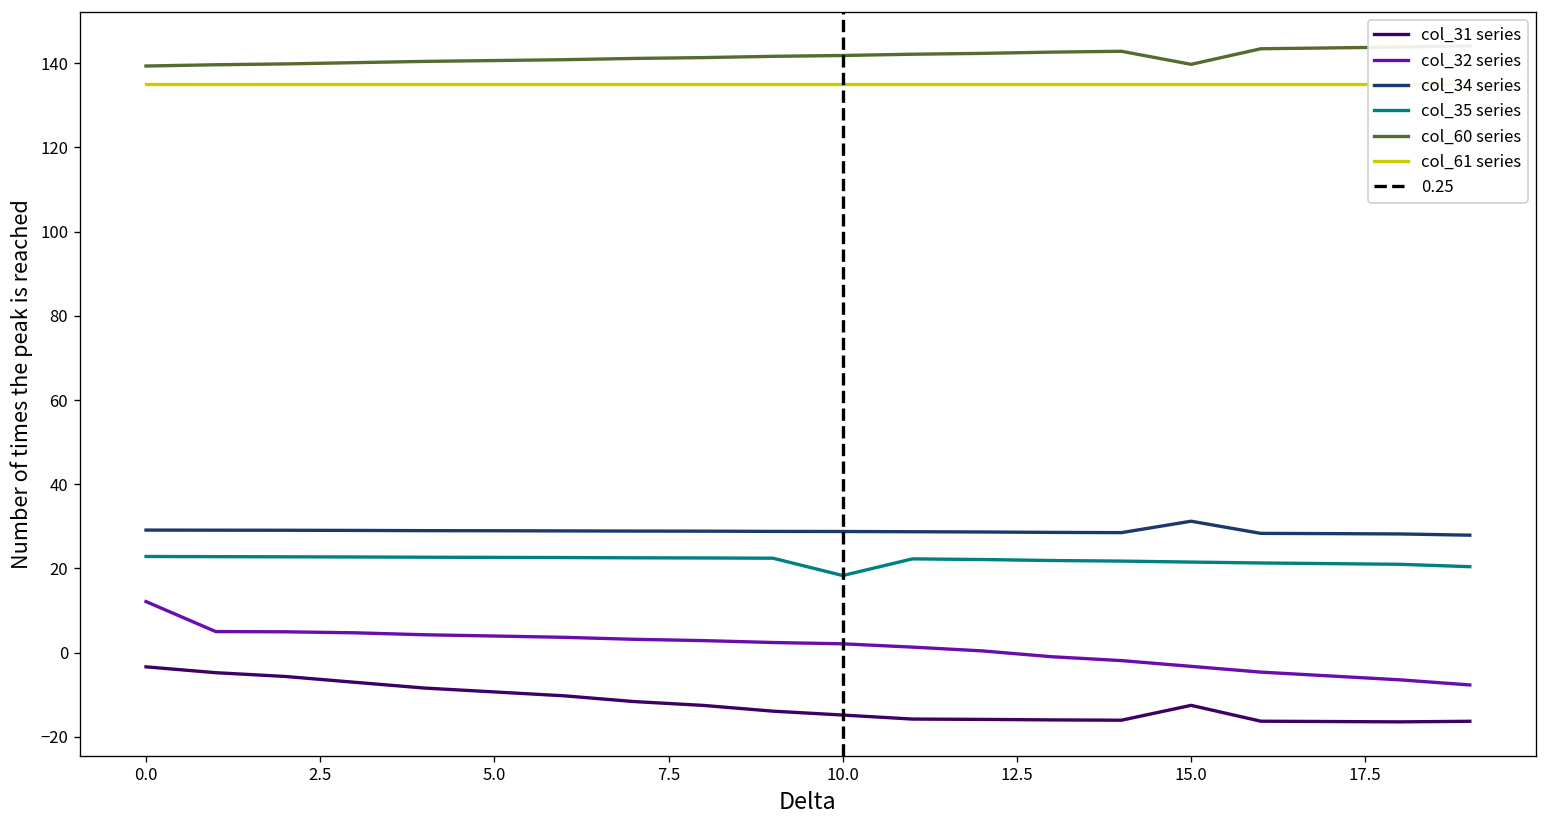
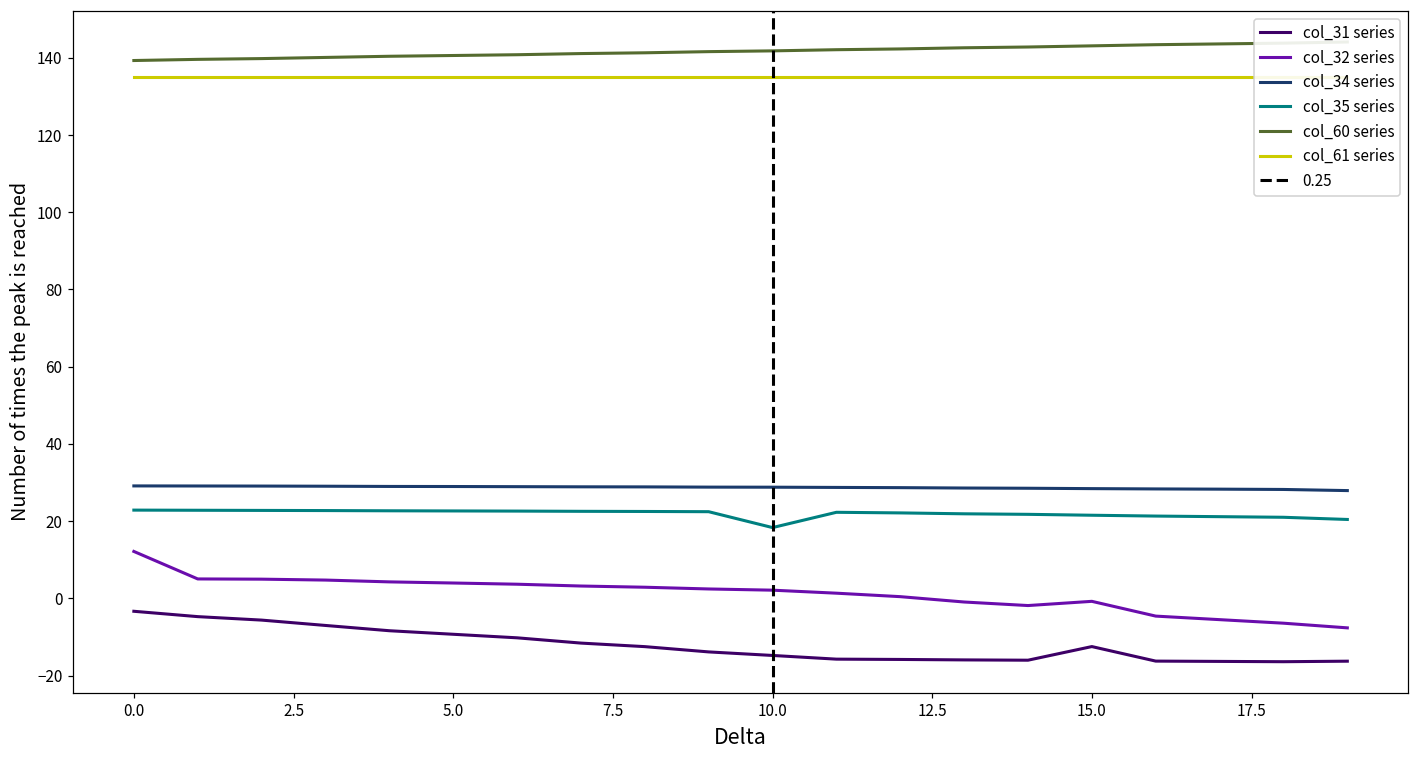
col_32 series, 15.0: -3 -> -1
col_34 series, 15.0: 31 -> 28
col_60 series, 15.0: 140 -> 143
